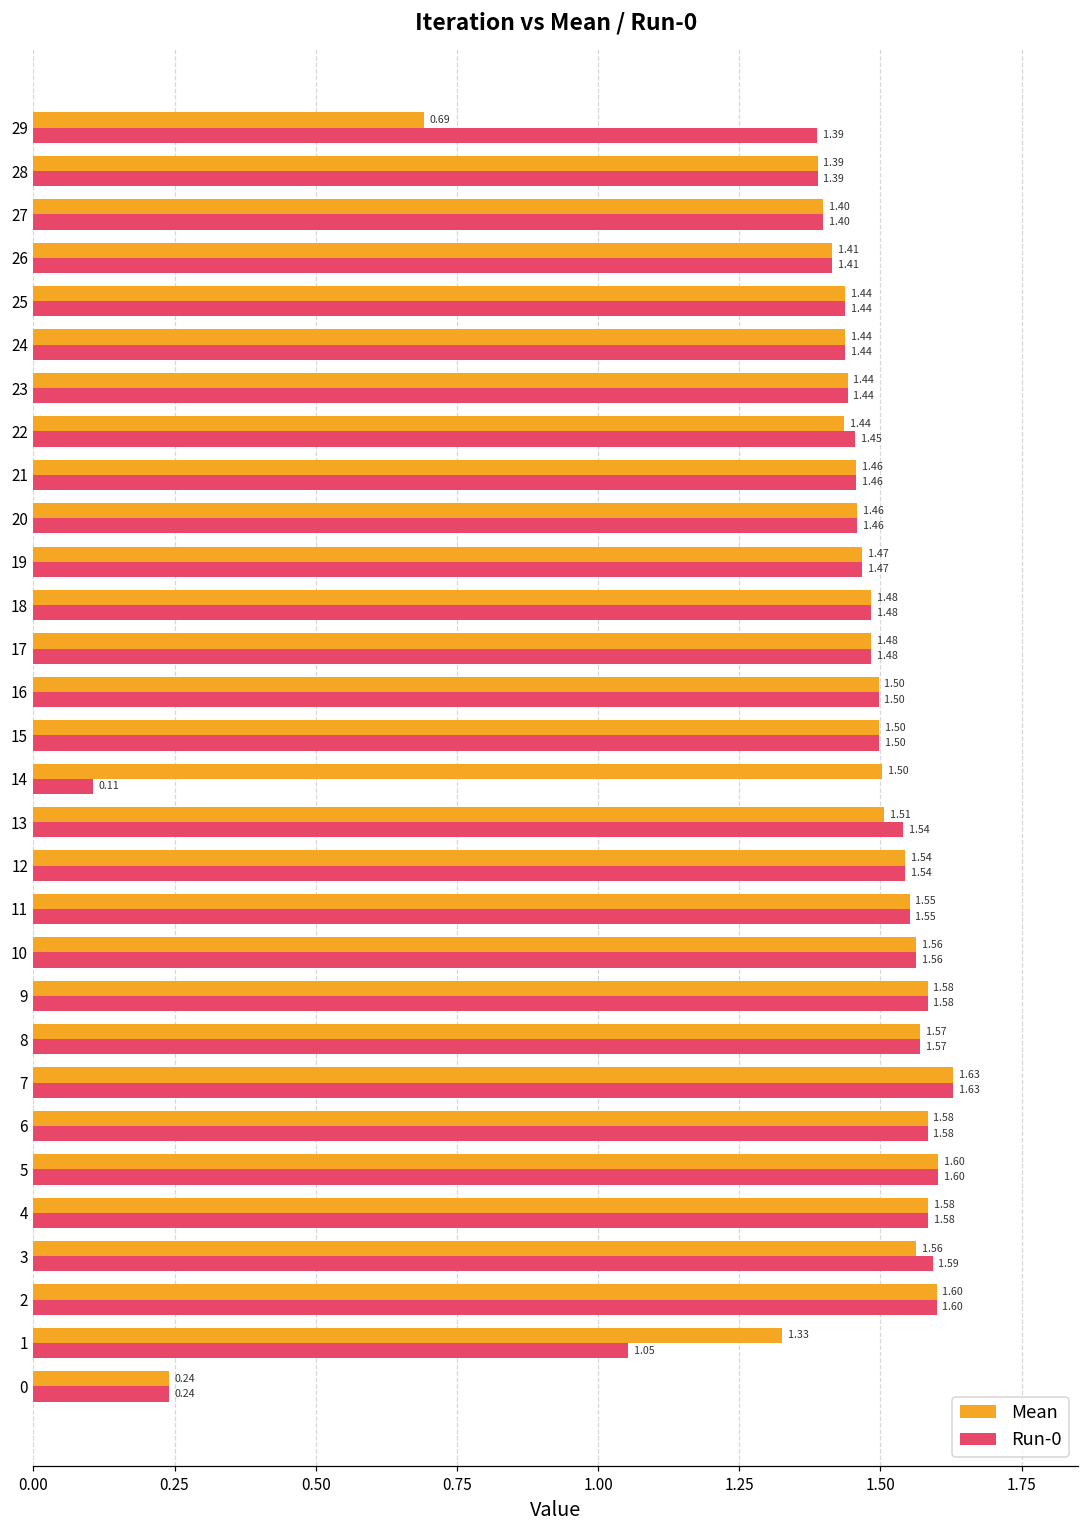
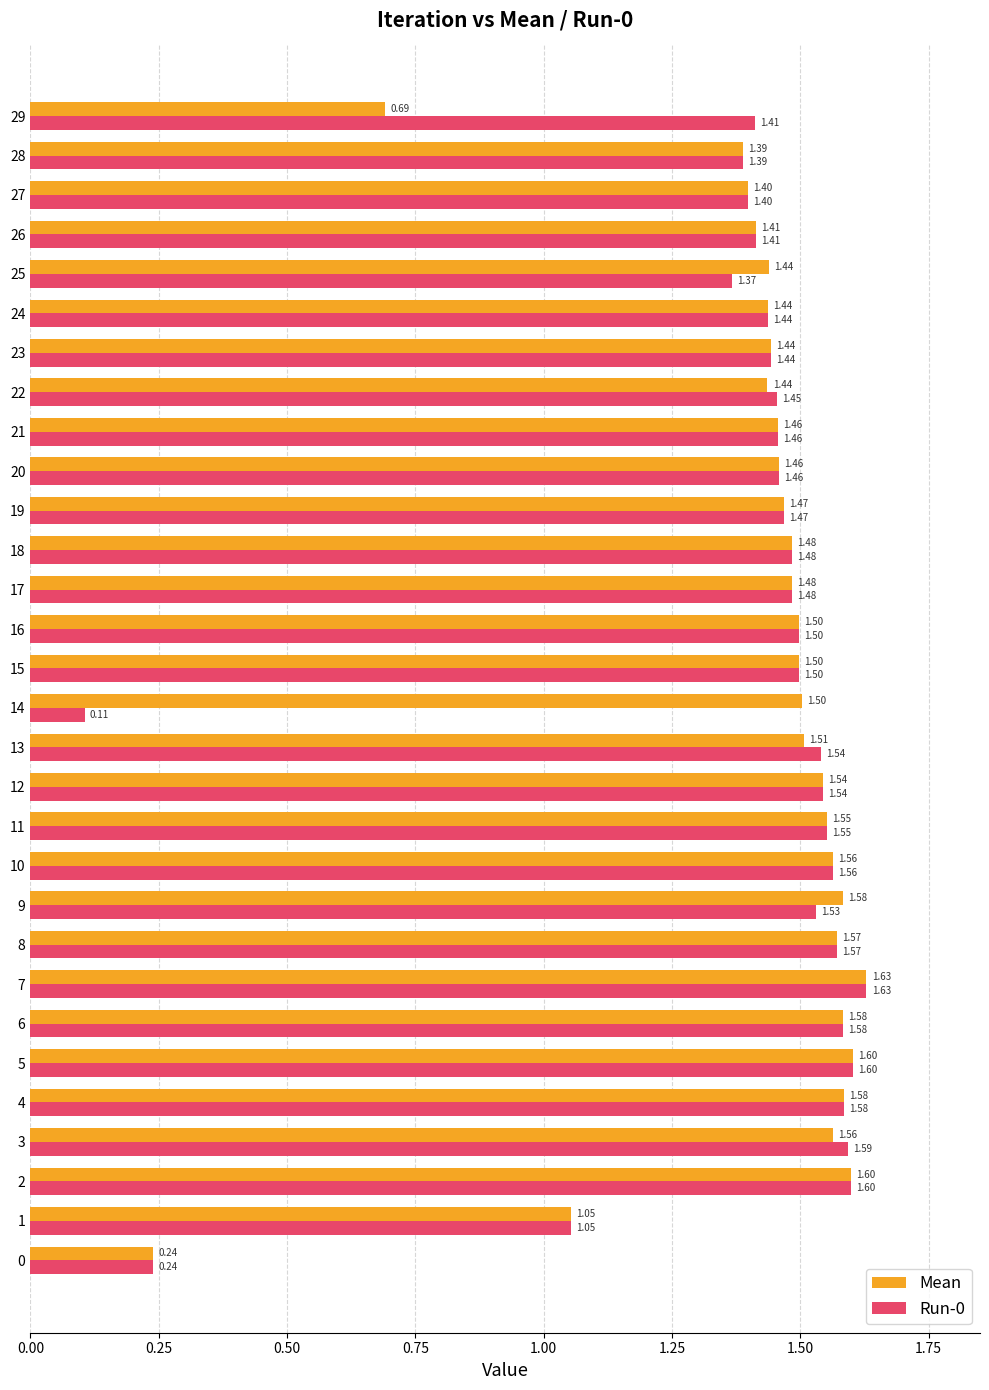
Run-0, 29: 1.39 -> 1.41
Run-0, 25: 1.44 -> 1.37
Run-0, 9: 1.58 -> 1.53
Mean, 1: 1.33 -> 1.05
